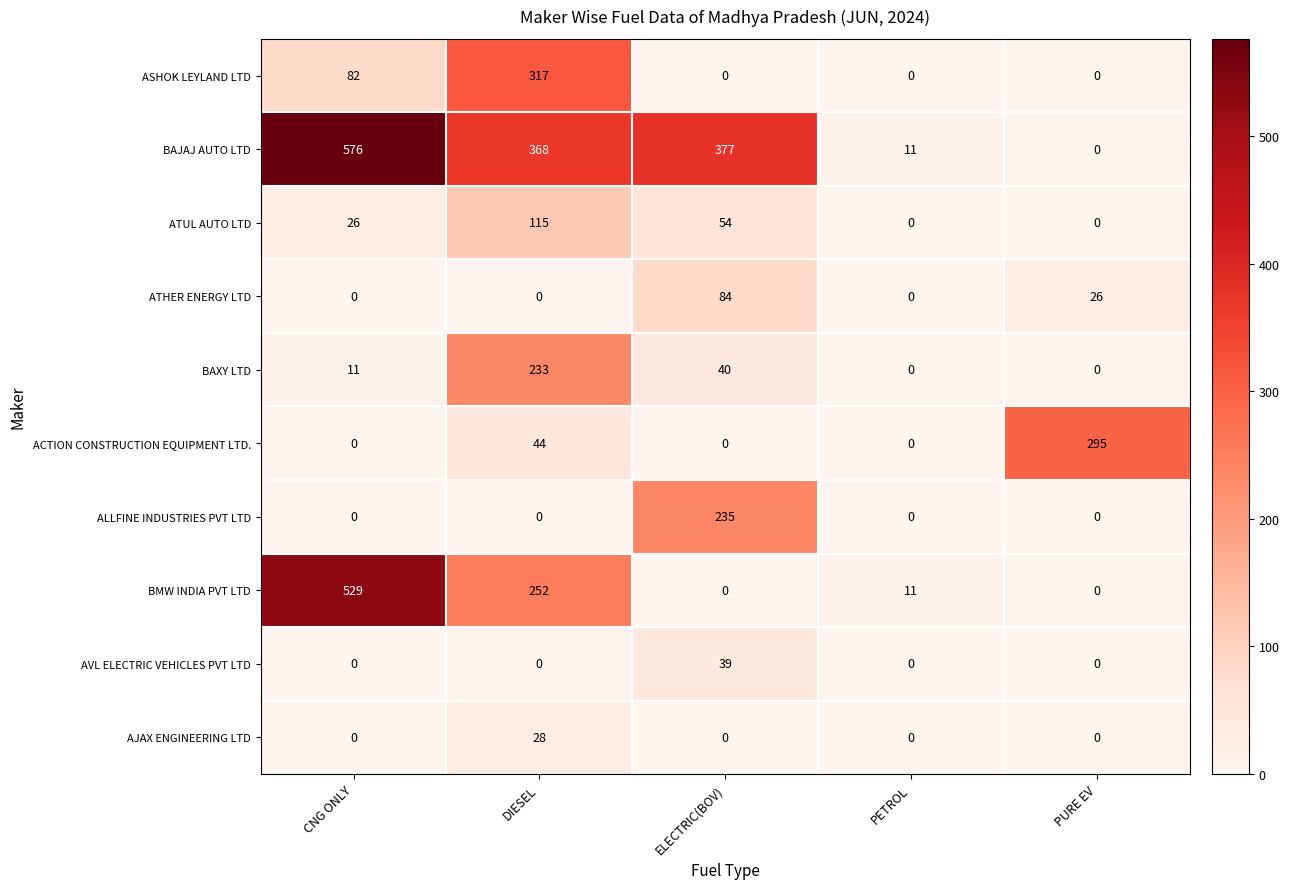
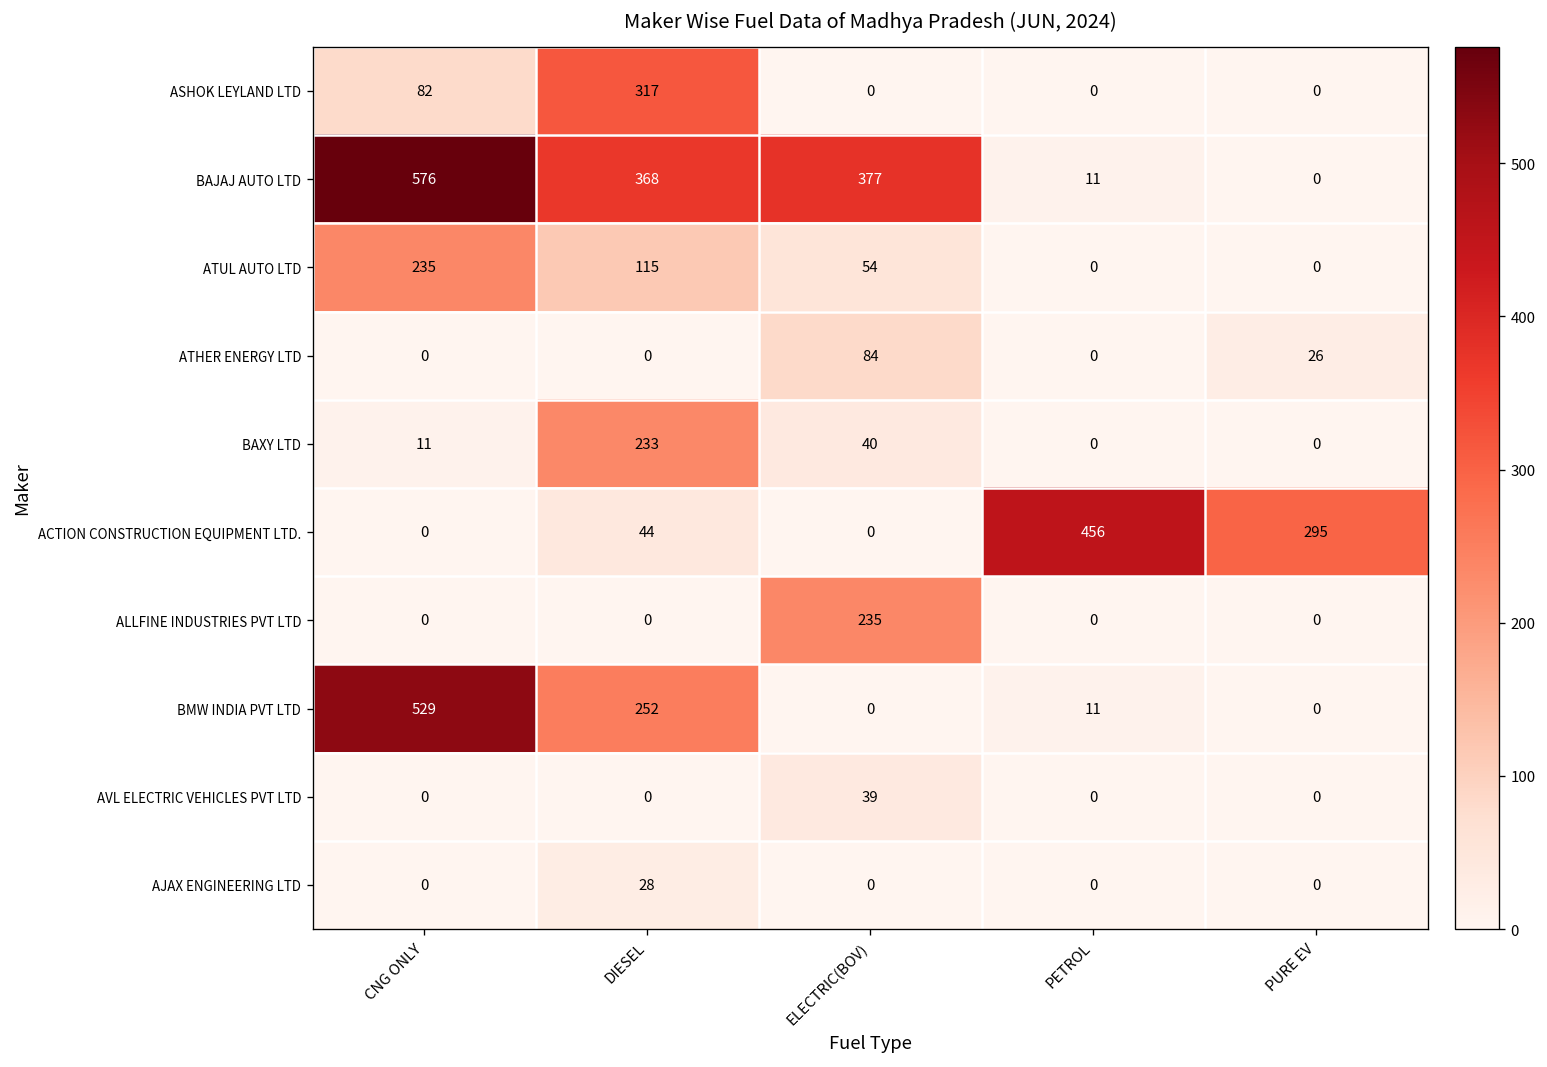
ATUL AUTO LTD, CNG ONLY: 26 -> 235
ACTION CONSTRUCTION EQUIPMENT LTD., PETROL: 0 -> 456
